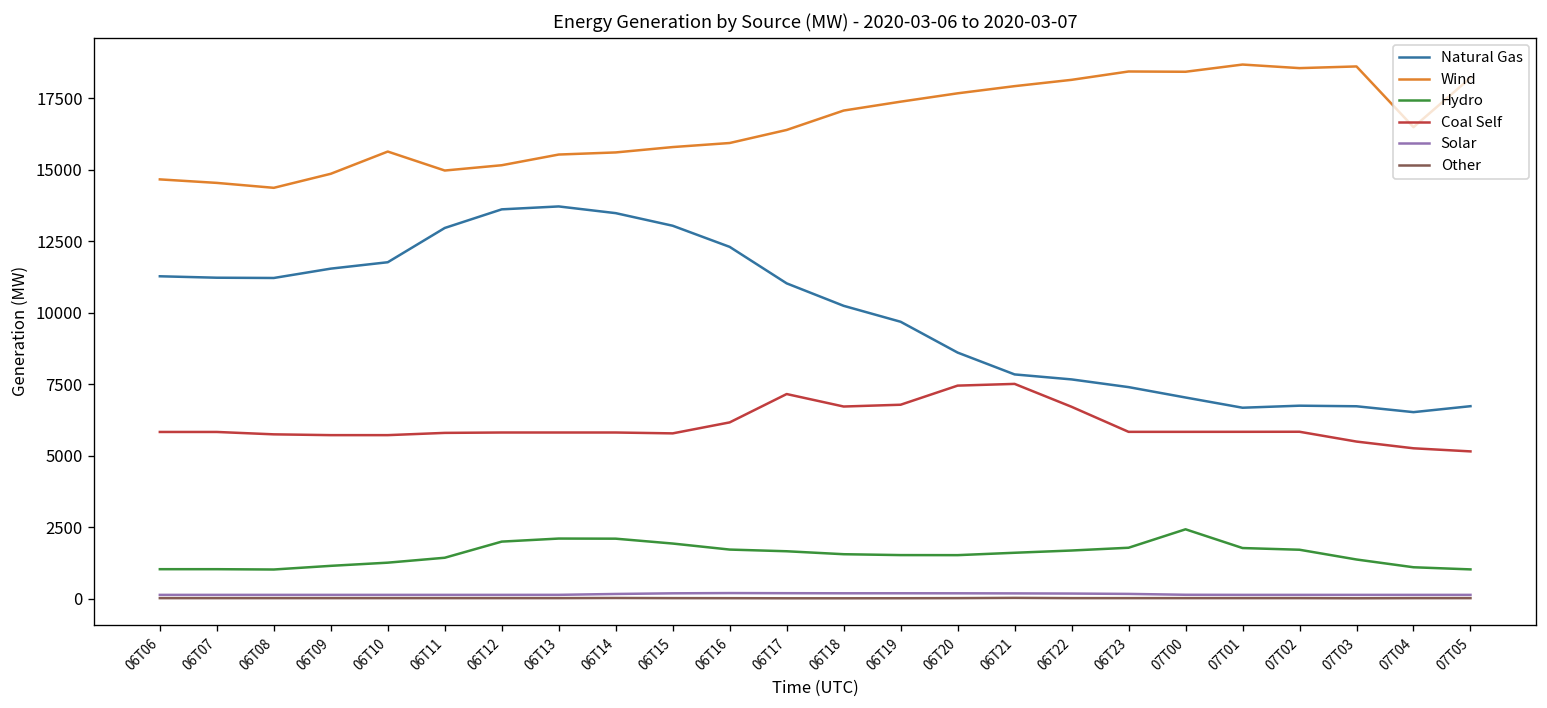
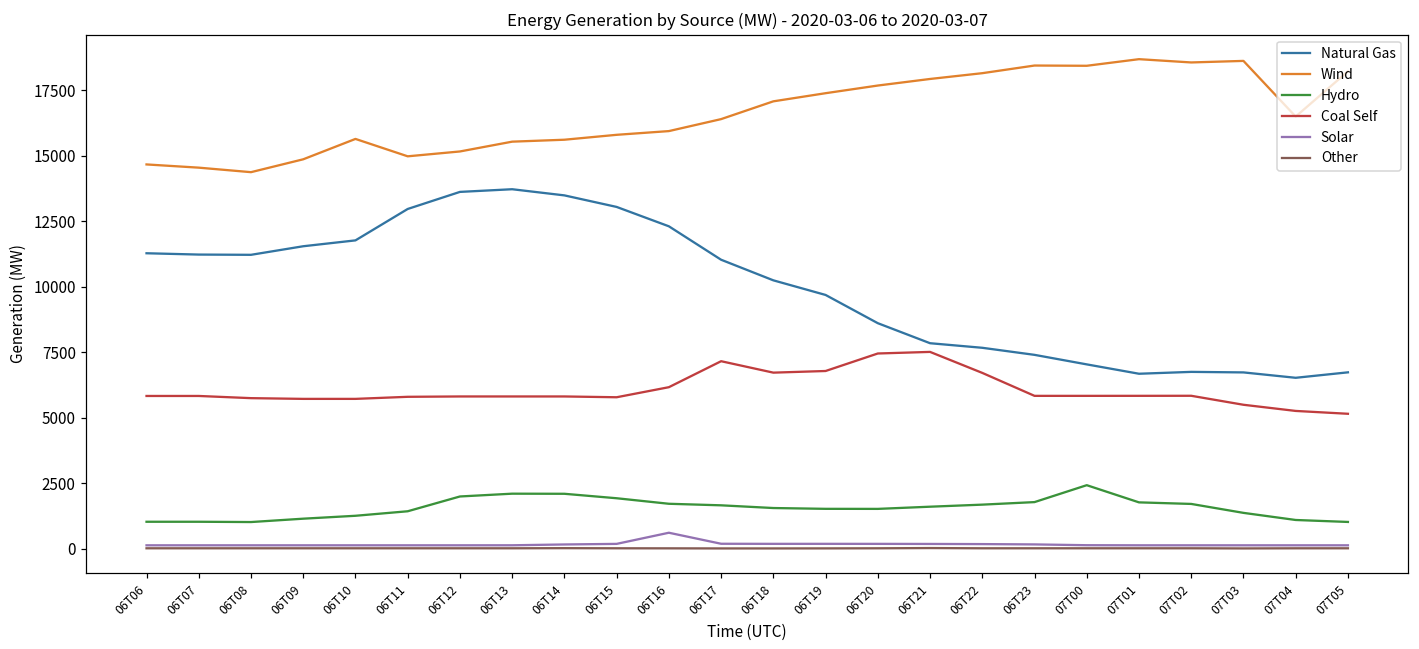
Solar, 06T16: 200 -> 600
